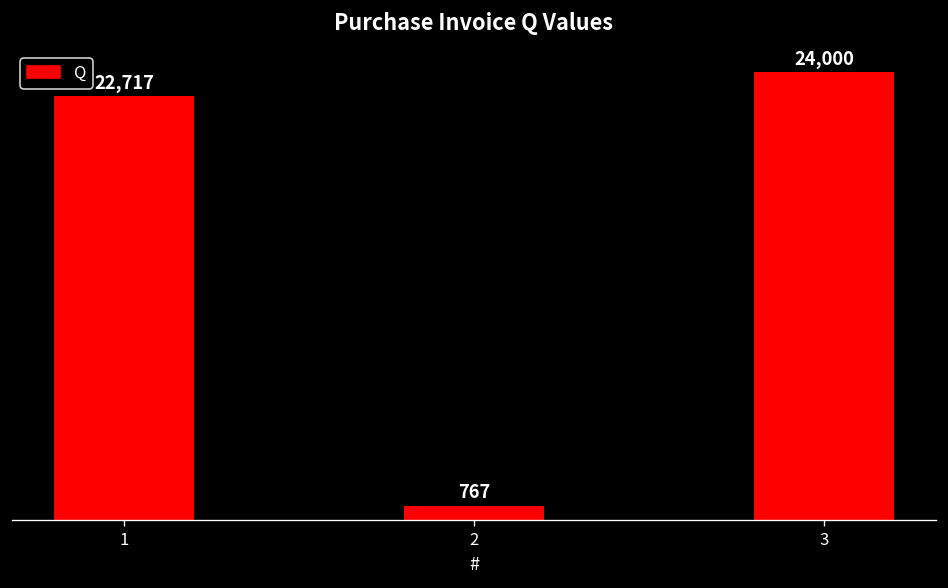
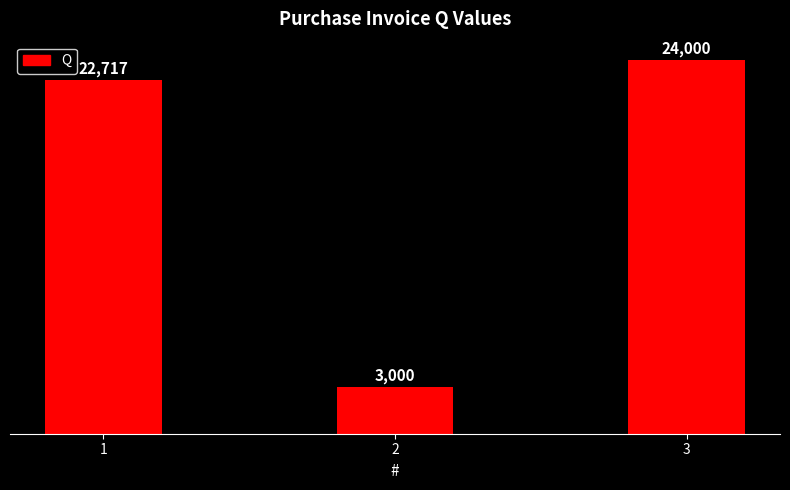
2: 767 -> 3,000
